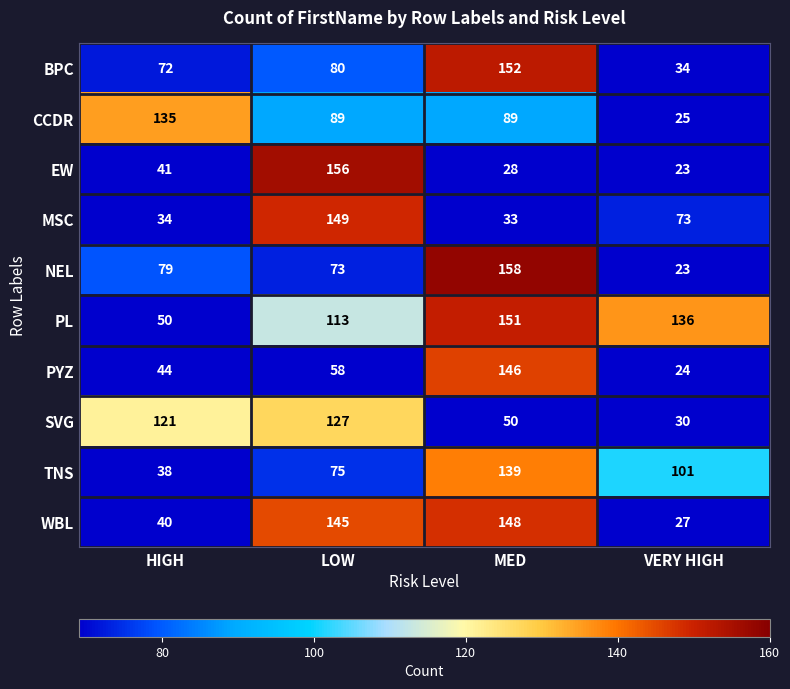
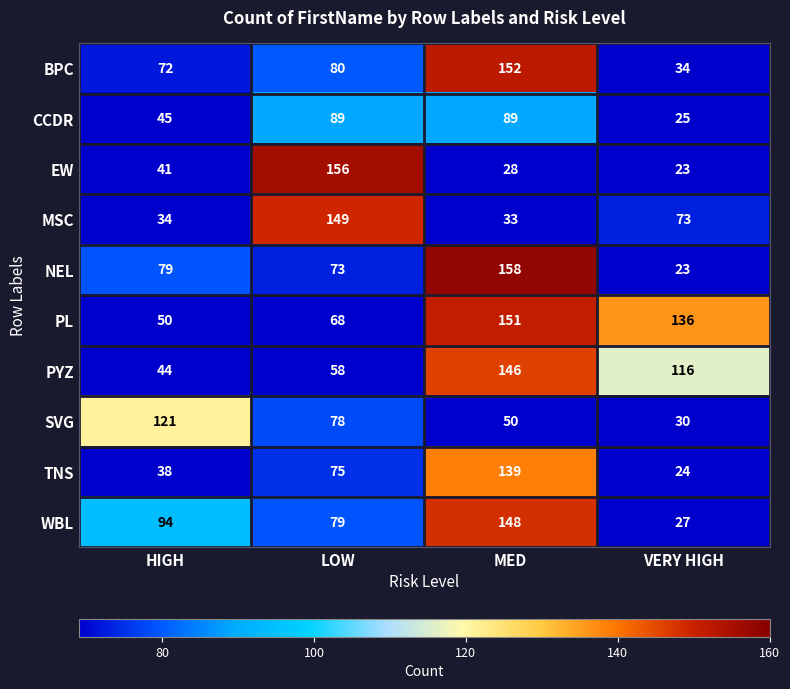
CCDR, HIGH: 135 -> 45
PL, LOW: 113 -> 68
PYZ, VERY HIGH: 24 -> 116
SVG, LOW: 127 -> 78
TNS, VERY HIGH: 101 -> 24
WBL, HIGH: 40 -> 94
WBL, LOW: 145 -> 79
